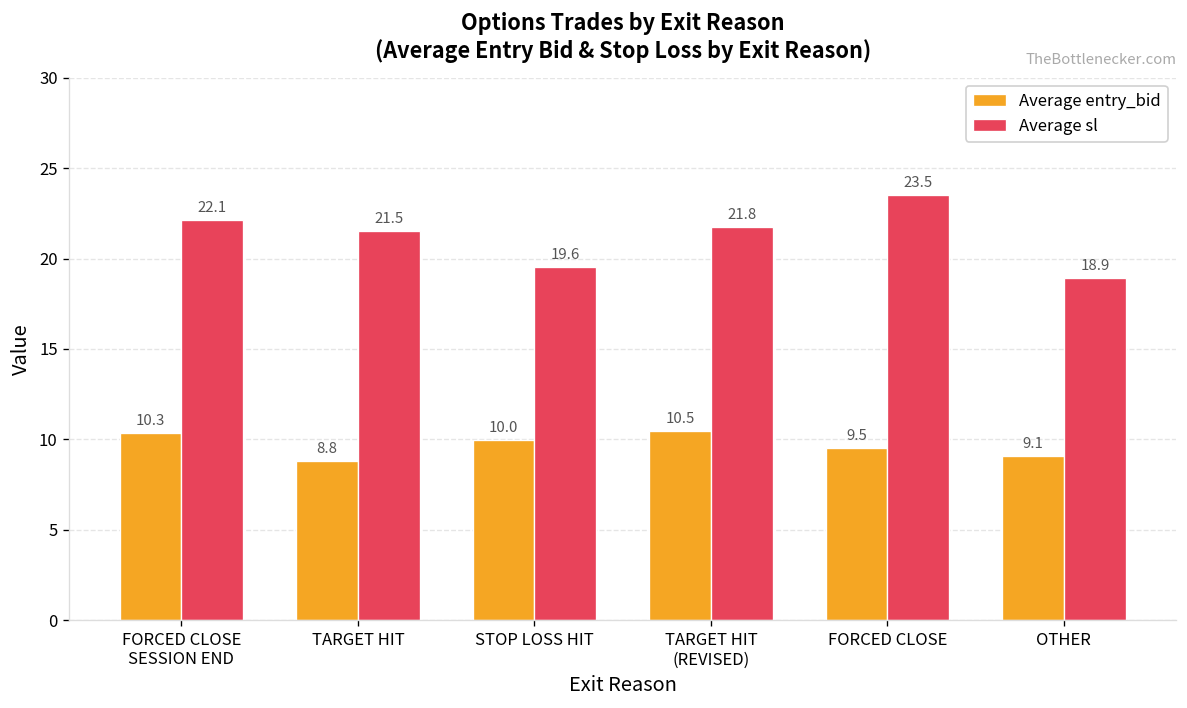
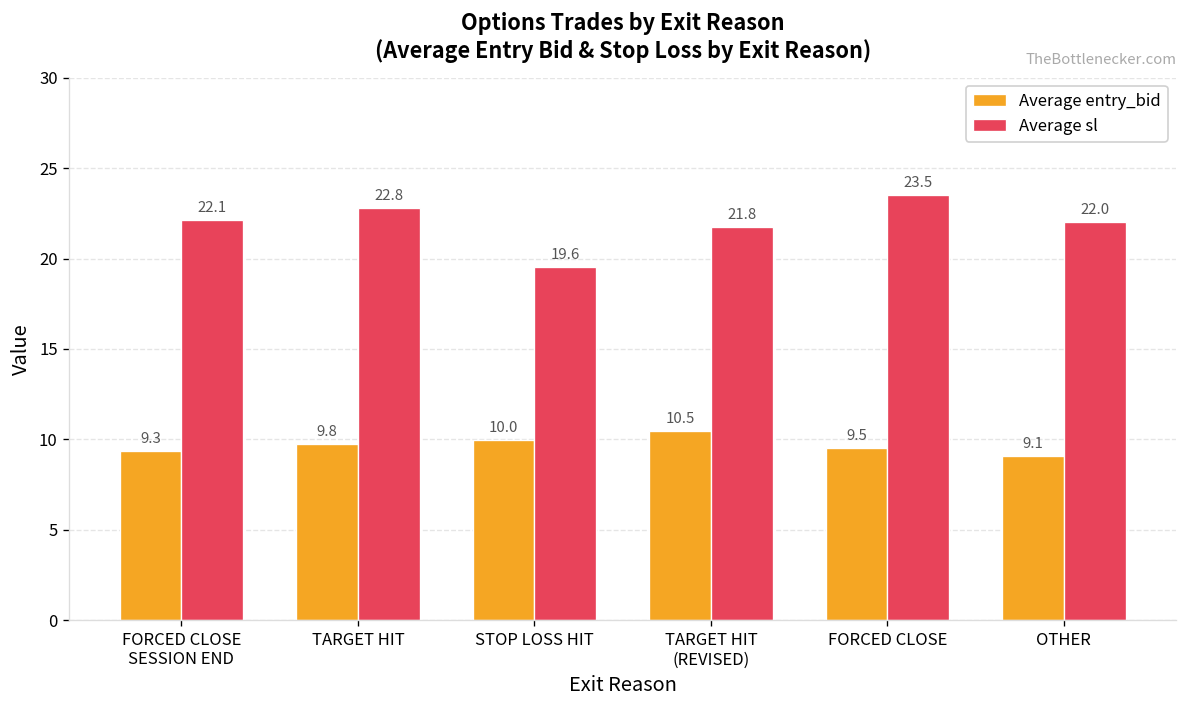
Average entry_bid, FORCED CLOSE SESSION END: 10.3 -> 9.3
Average entry_bid, TARGET HIT: 8.8 -> 9.8
Average sl, TARGET HIT: 21.5 -> 22.8
Average sl, OTHER: 18.9 -> 22.0
